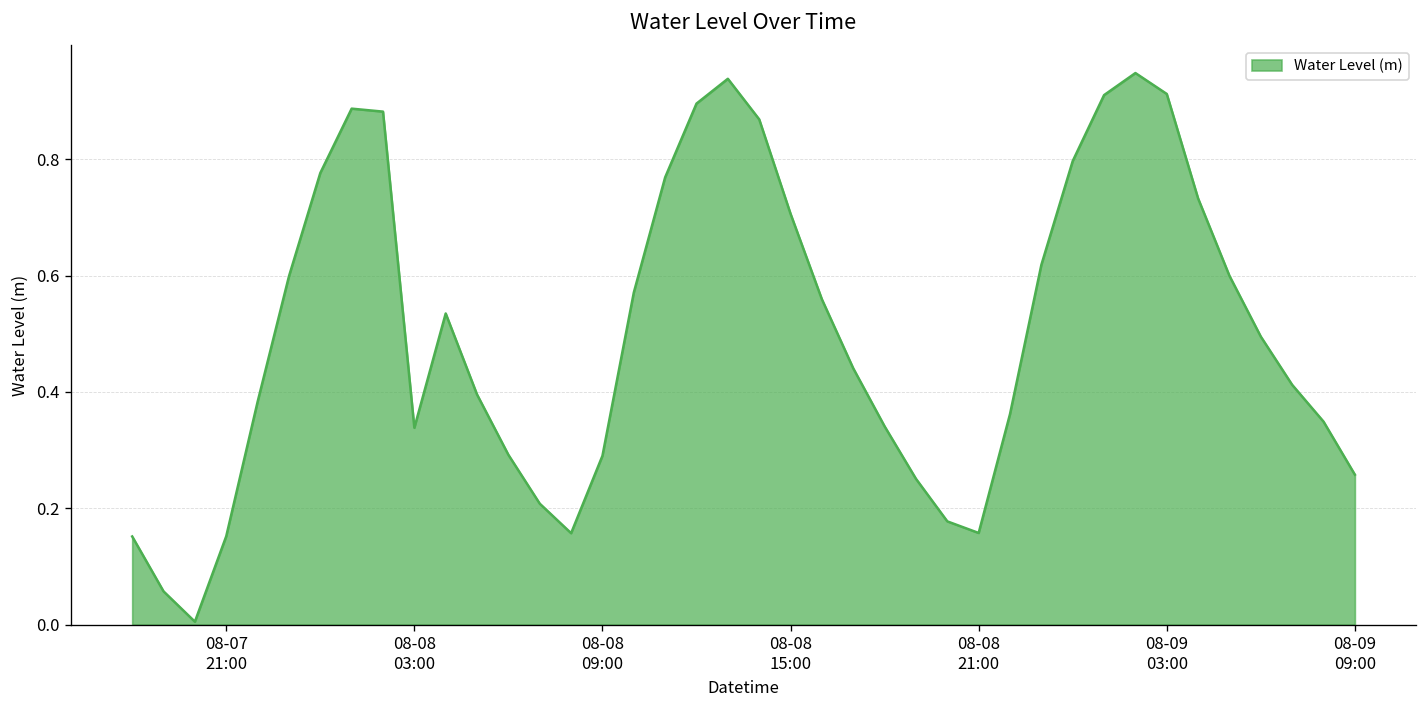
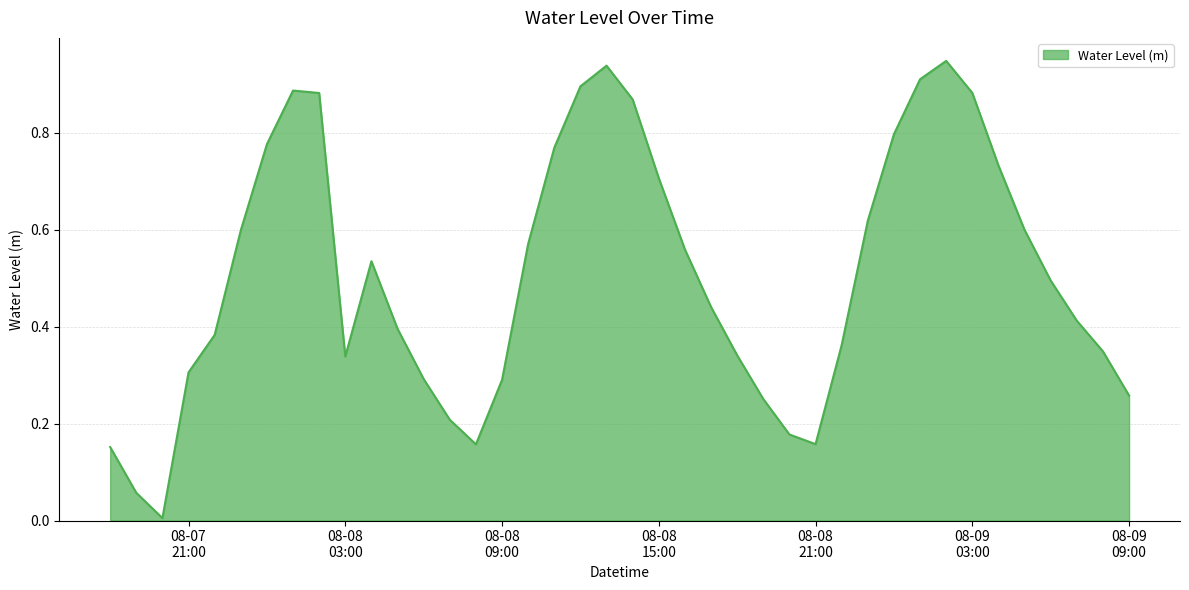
08-07 21:00: 0.15 -> 0.31
08-09 03:00: 0.91 -> 0.88
